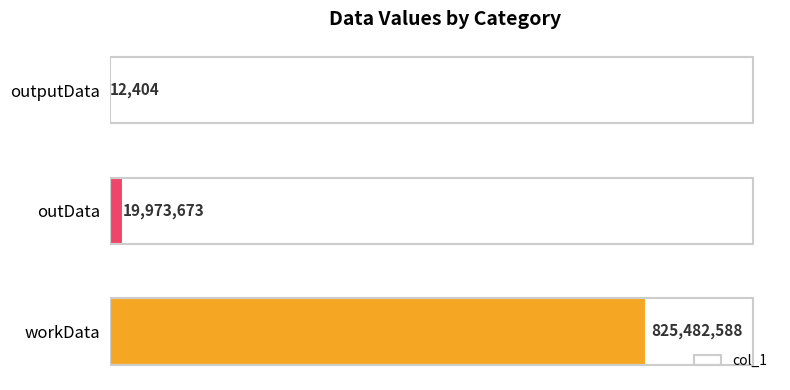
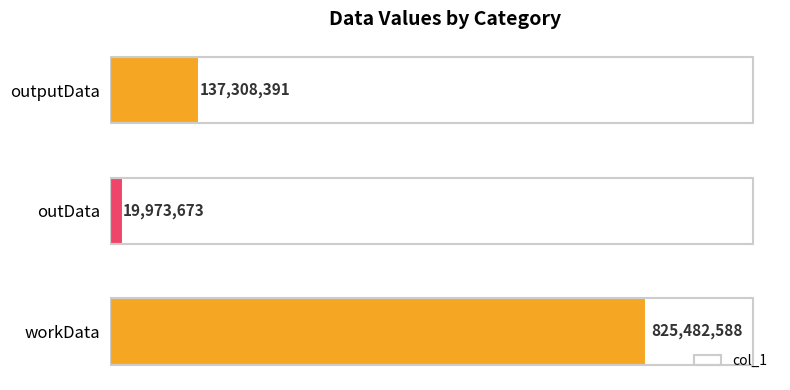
outputData: 12,404 -> 137,308,391
